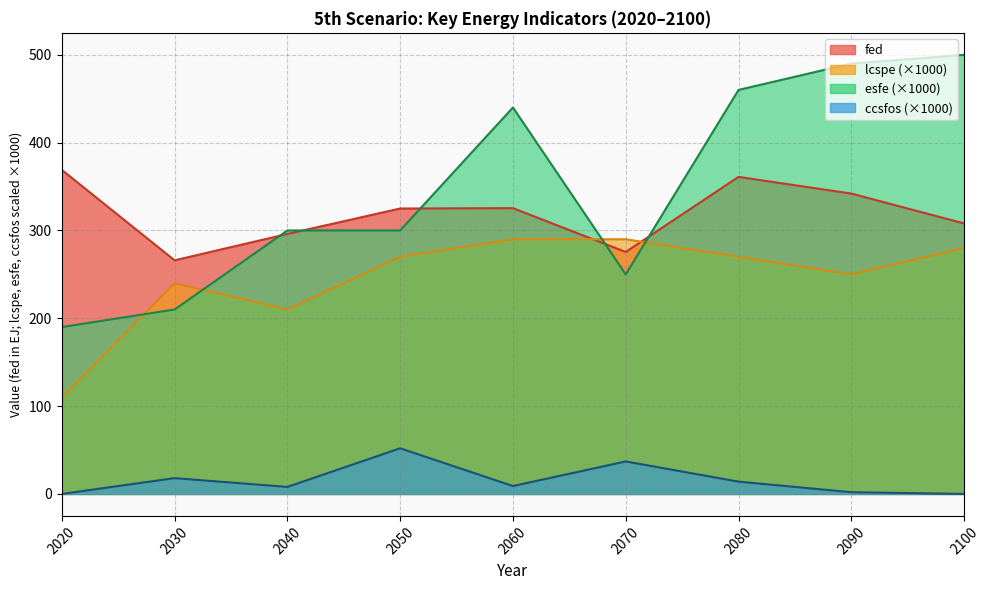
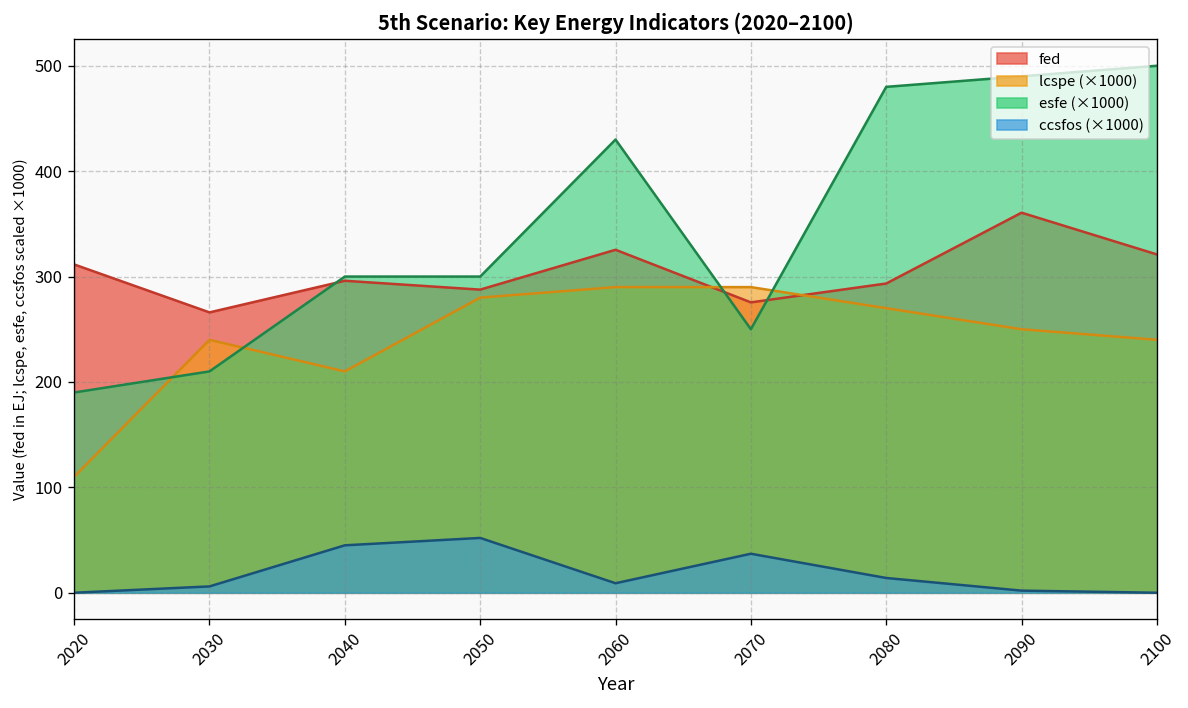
fed, 2020: 370 -> 310
ccsfos (×1000), 2030: 20 -> 10
ccsfos (×1000), 2040: 10 -> 50
fed, 2050: 330 -> 290
lcspe (×1000), 2050: 270 -> 280
esfe (×1000), 2060: 440 -> 430
fed, 2080: 360 -> 290
esfe (×1000), 2080: 460 -> 480
fed, 2090: 340 -> 360
fed, 2100: 310 -> 320
lcspe (×1000), 2100: 280 -> 240
